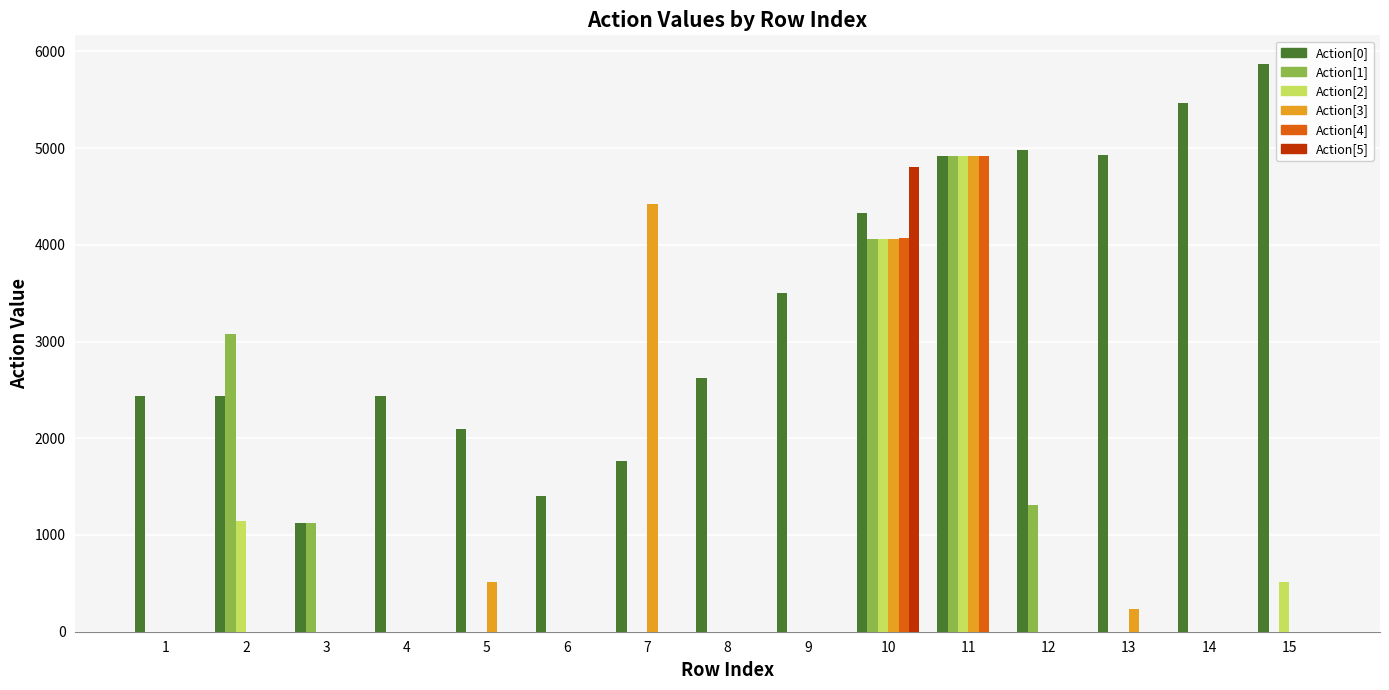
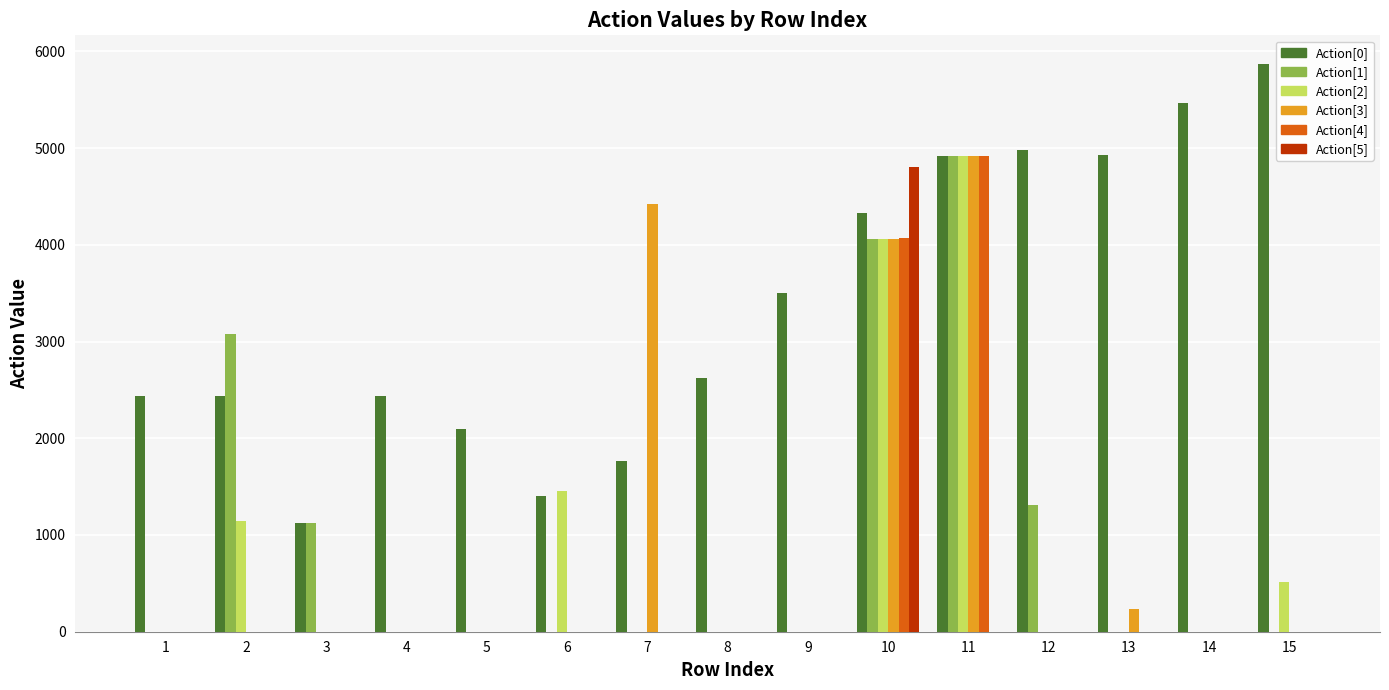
Action[3], 5: 500 -> 0
Action[2], 6: 0 -> 1500
